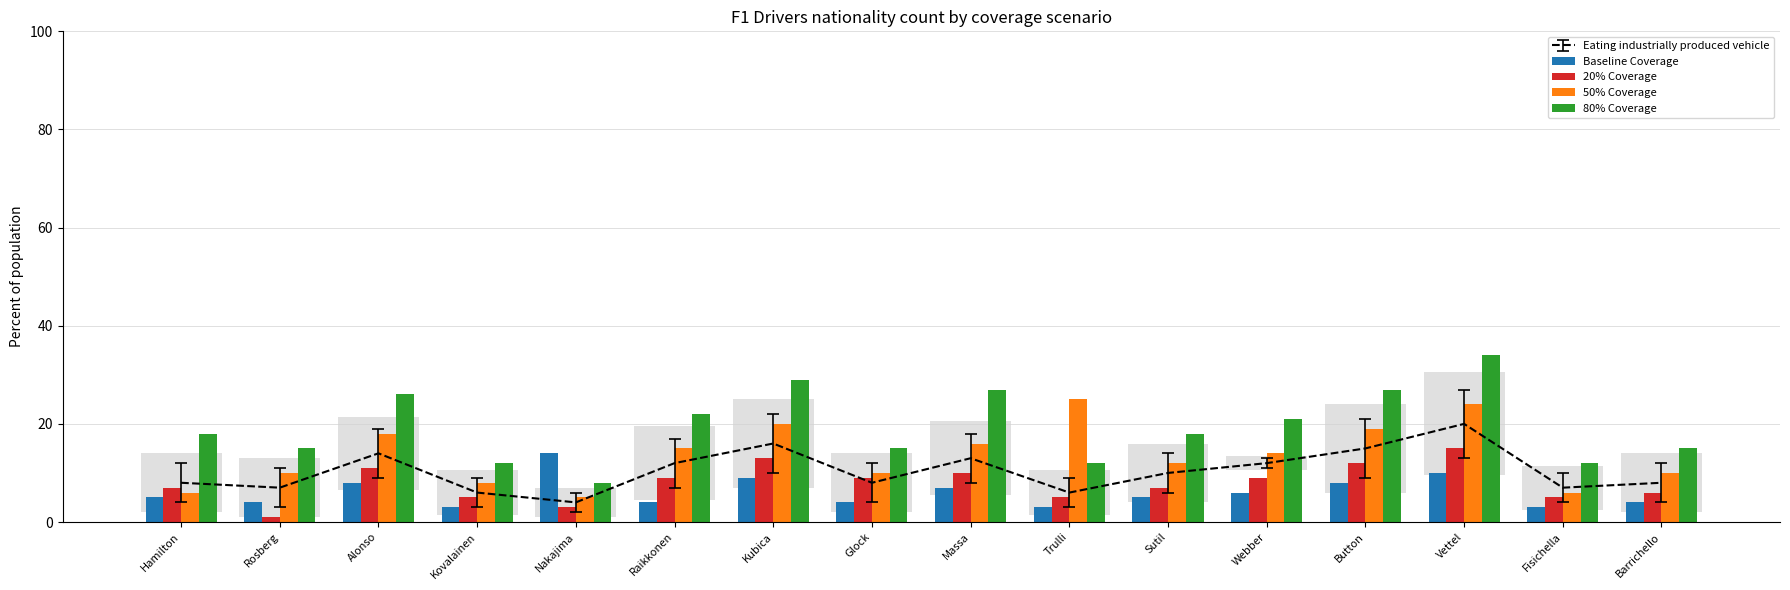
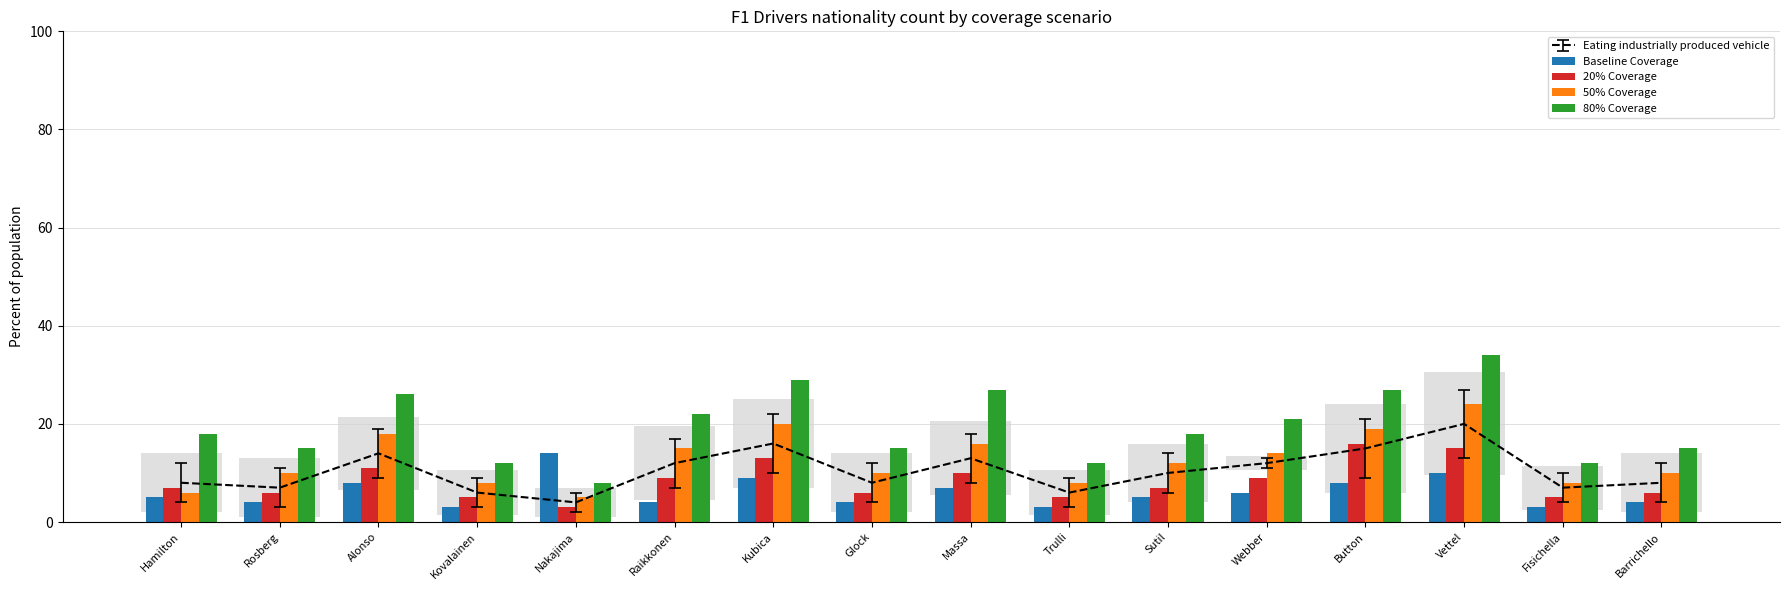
20% Coverage, Rosberg: 1 -> 6
20% Coverage, Glock: 9 -> 6
50% Coverage, Trulli: 25 -> 8
20% Coverage, Button: 12 -> 16
50% Coverage, Fisichella: 6 -> 8
